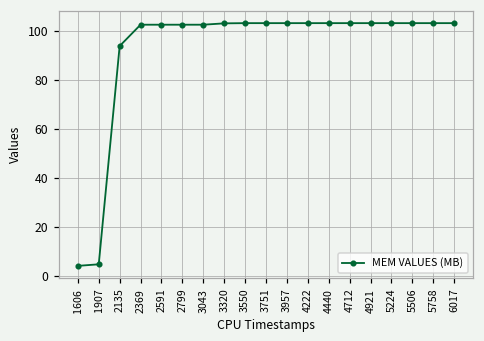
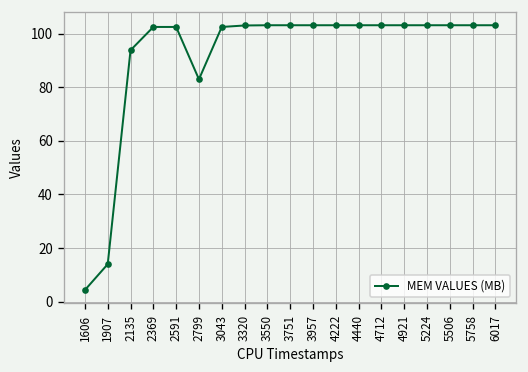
1907: 5 -> 14
2799: 103 -> 83
